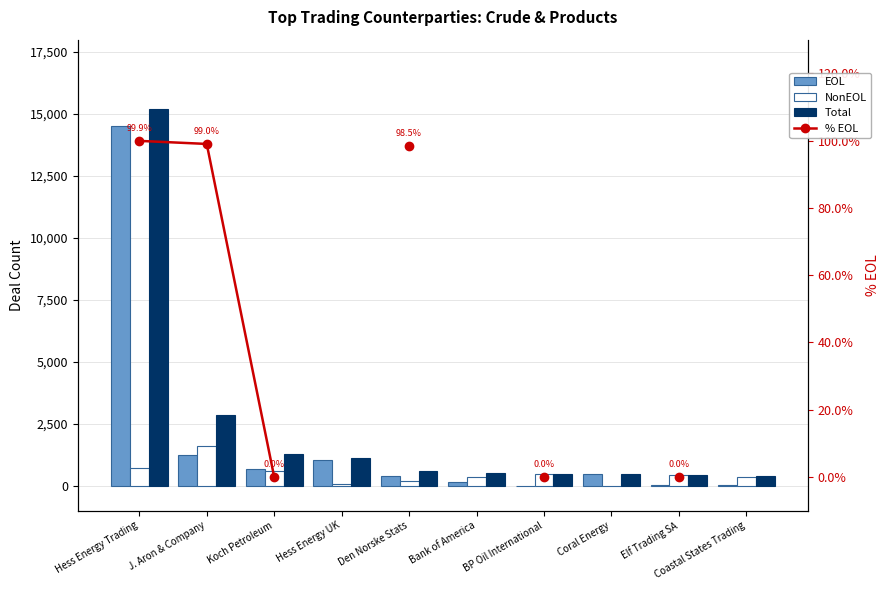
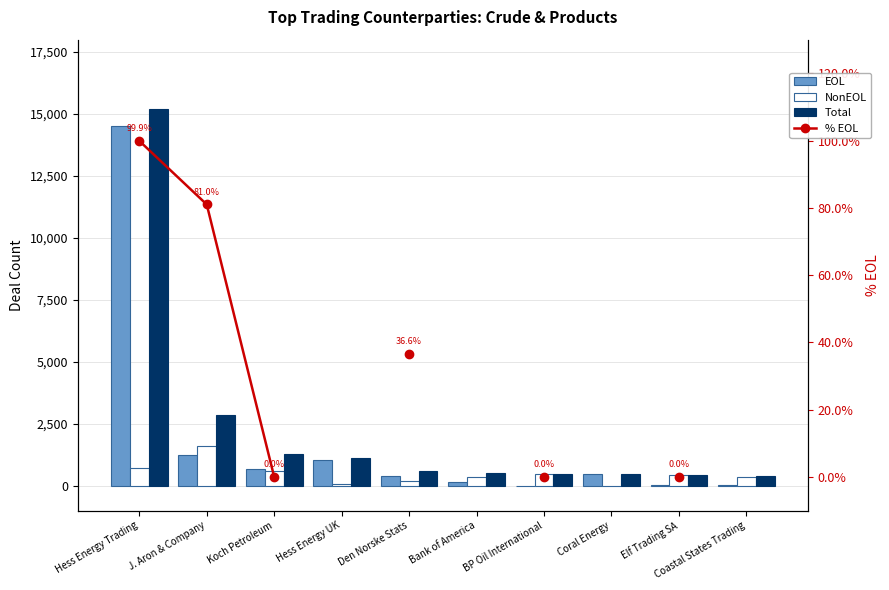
% EOL, J. Aron & Company: 99.0% -> 81.0%
% EOL, Den Norske Stats: 98.5% -> 36.6%
